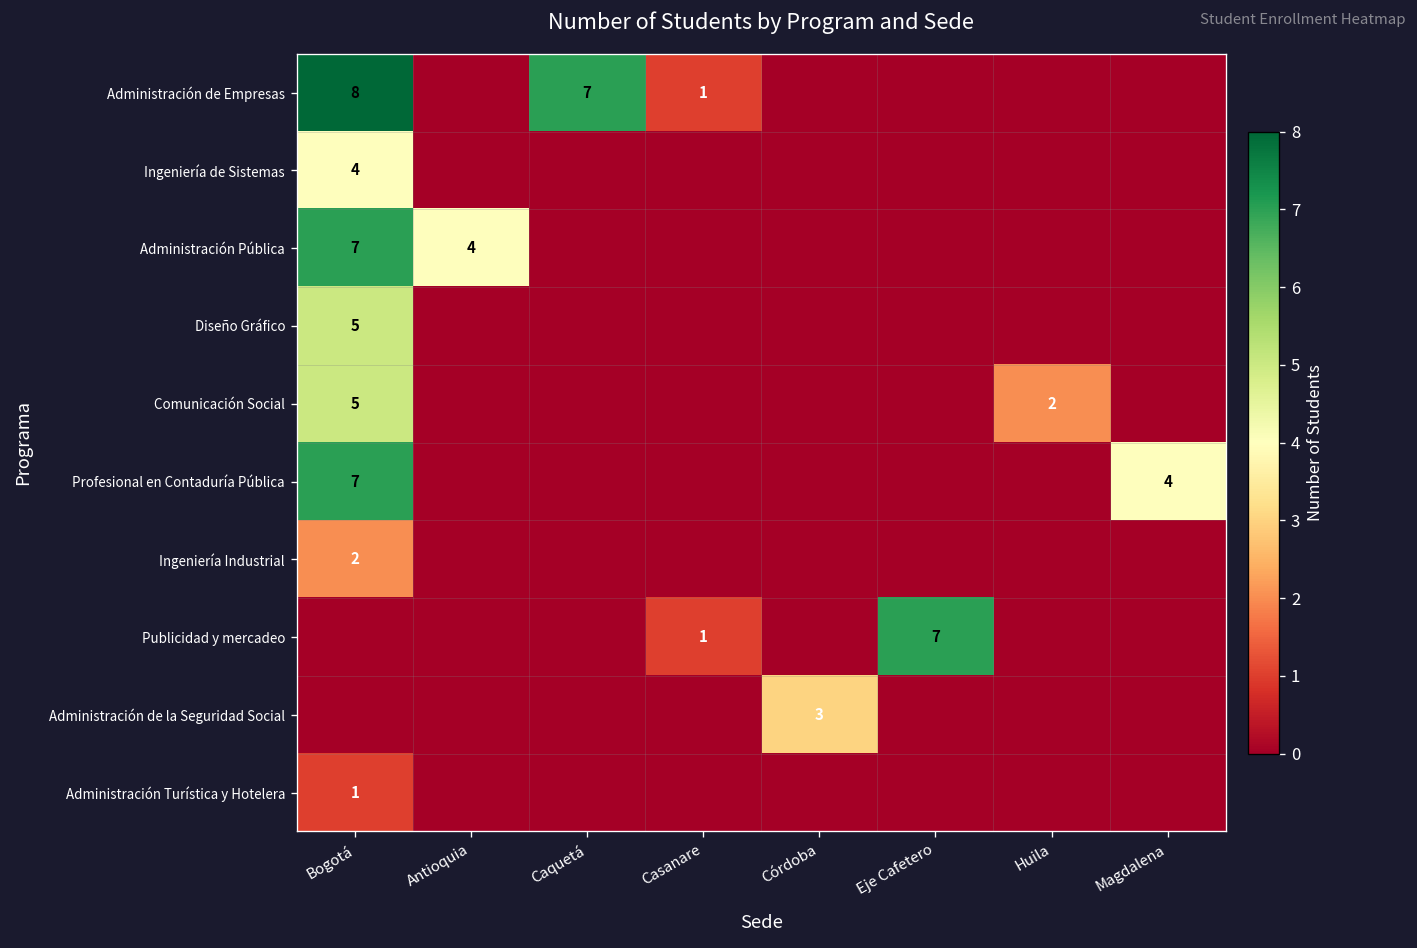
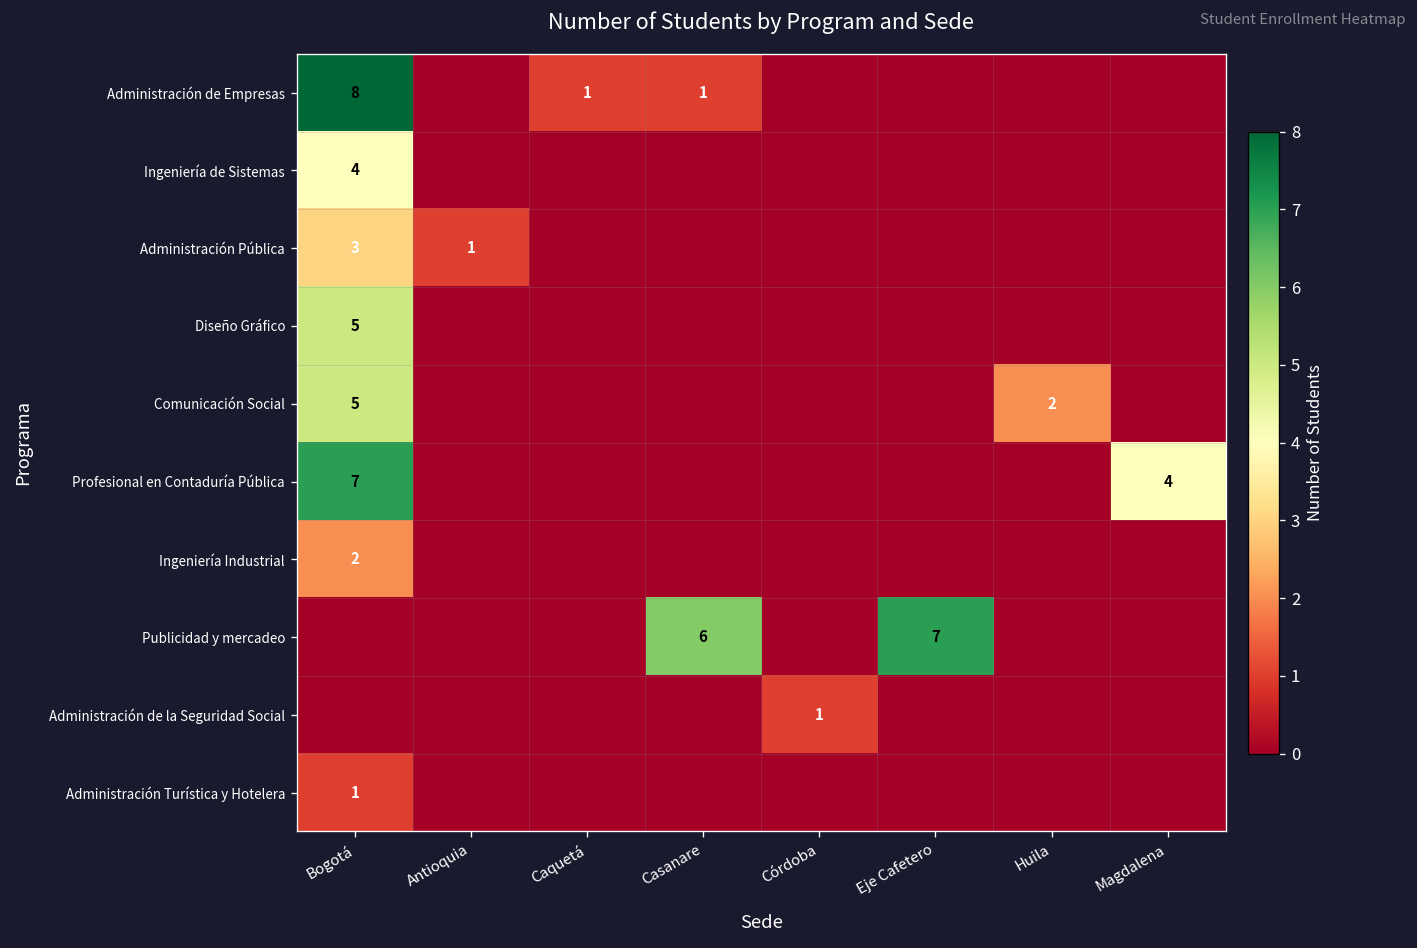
Administración de Empresas, Caquetá: 7 -> 1
Administración Pública, Bogotá: 7 -> 3
Administración Pública, Antioquia: 4 -> 1
Publicidad y mercadeo, Casanare: 1 -> 6
Administración de la Seguridad Social, Córdoba: 3 -> 1
